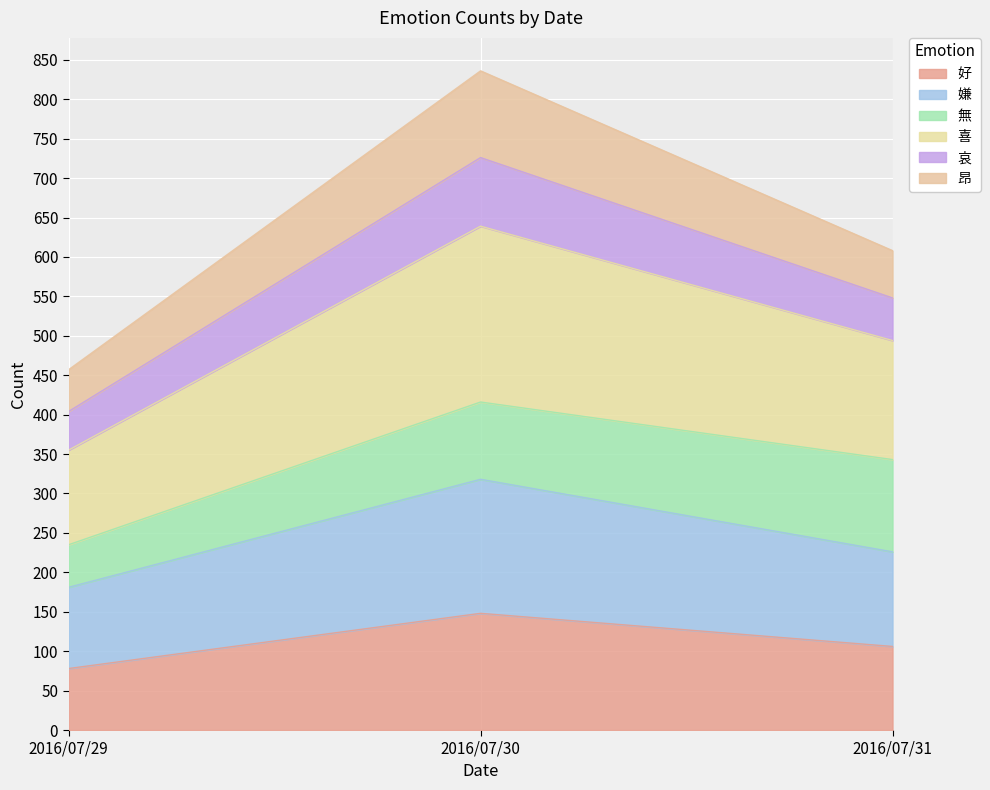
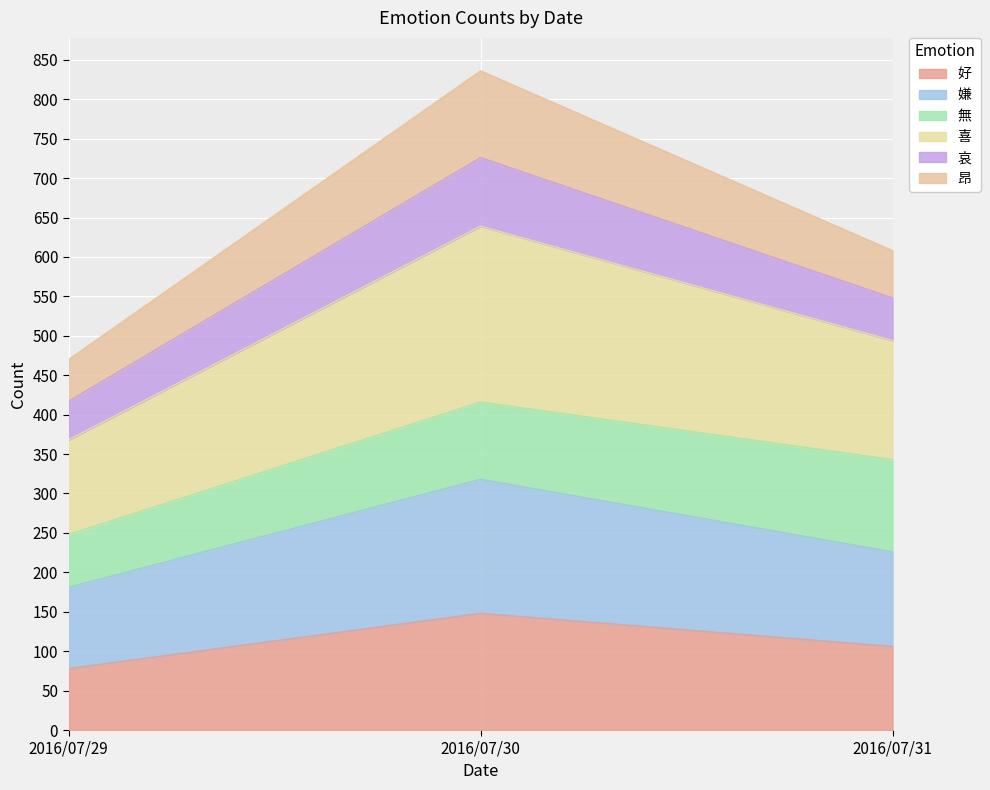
無, 2016/07/29: 50 -> 70
